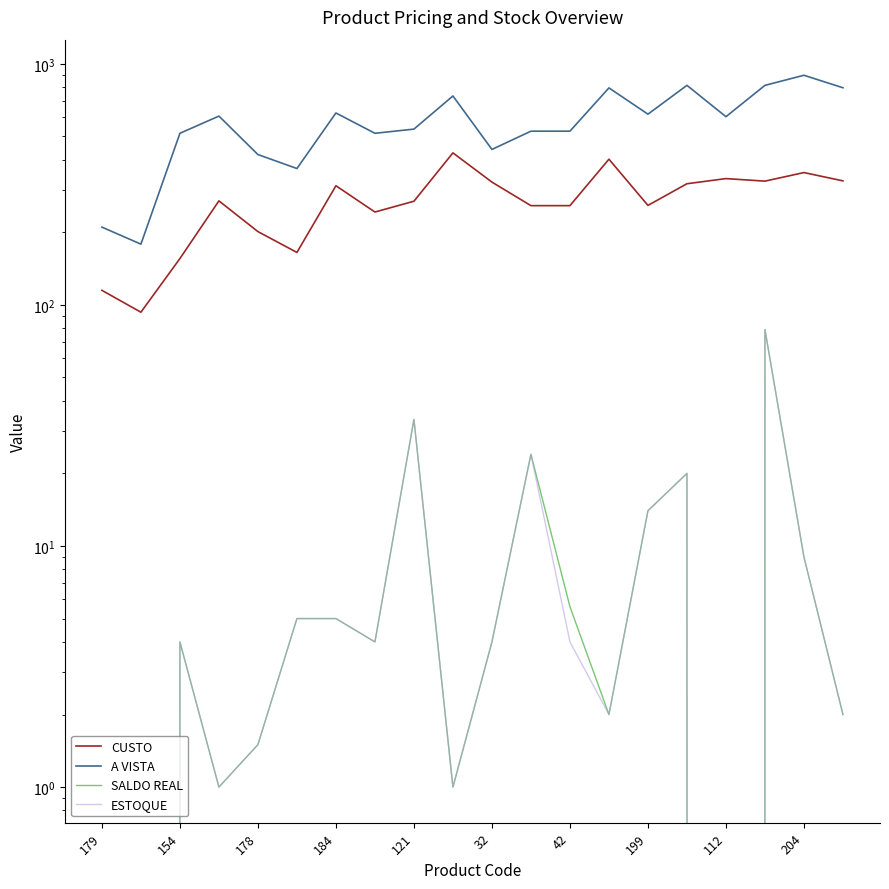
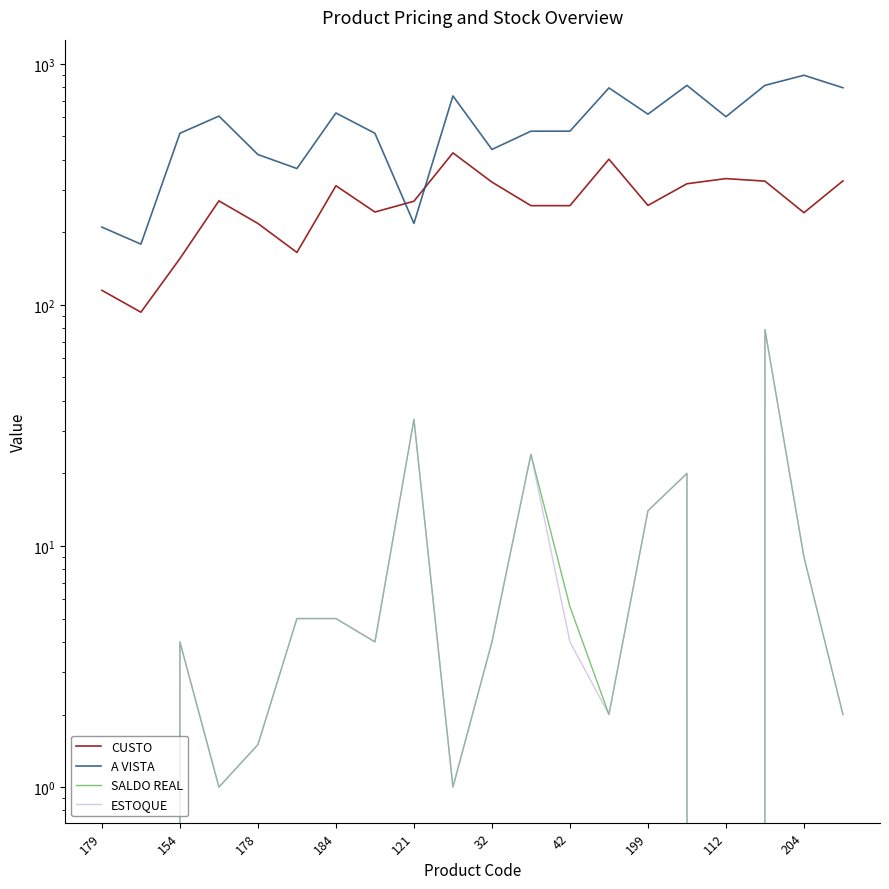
CUSTO, 178: 200 -> 220
A VISTA, 121: 540 -> 220
CUSTO, 204: 350 -> 240
